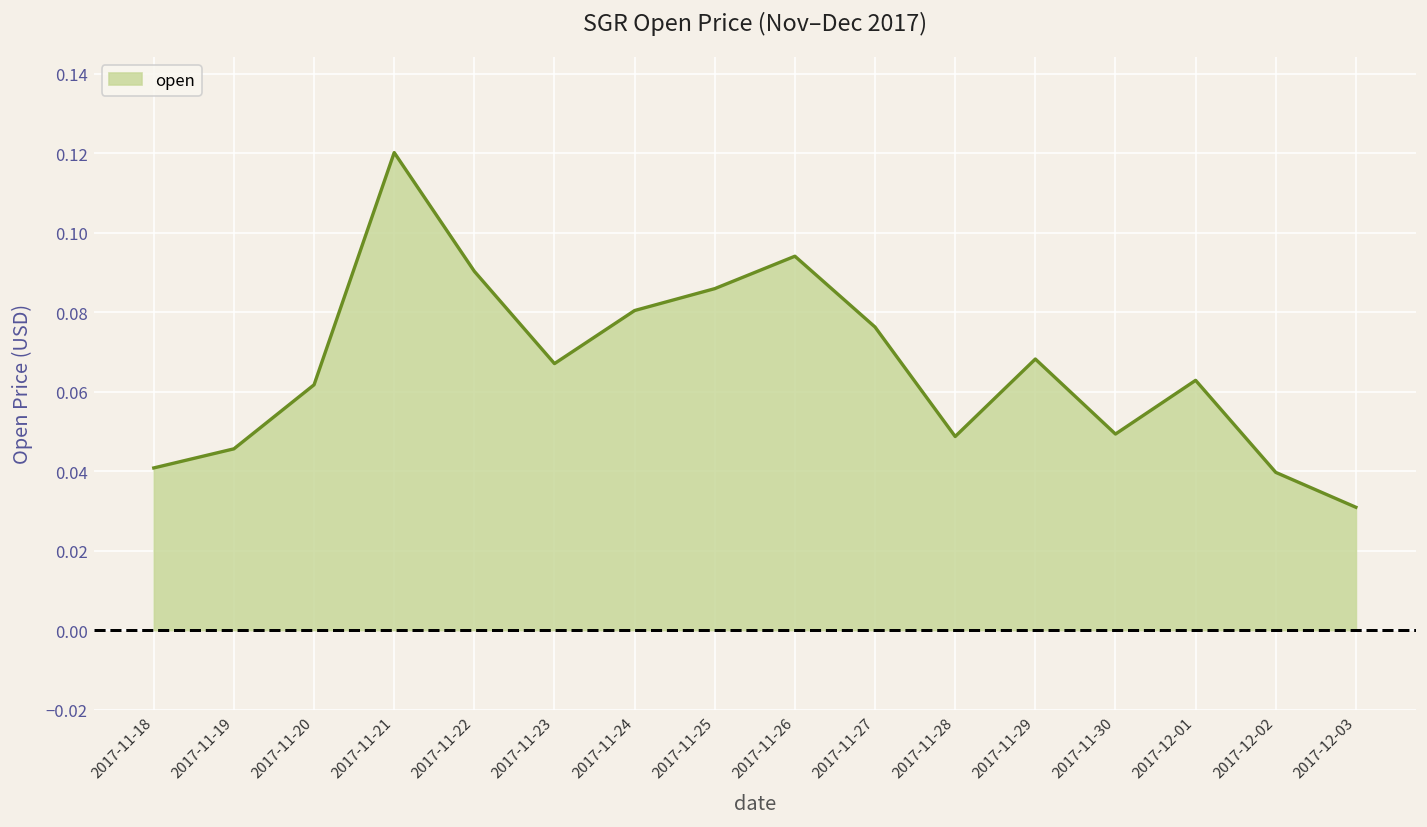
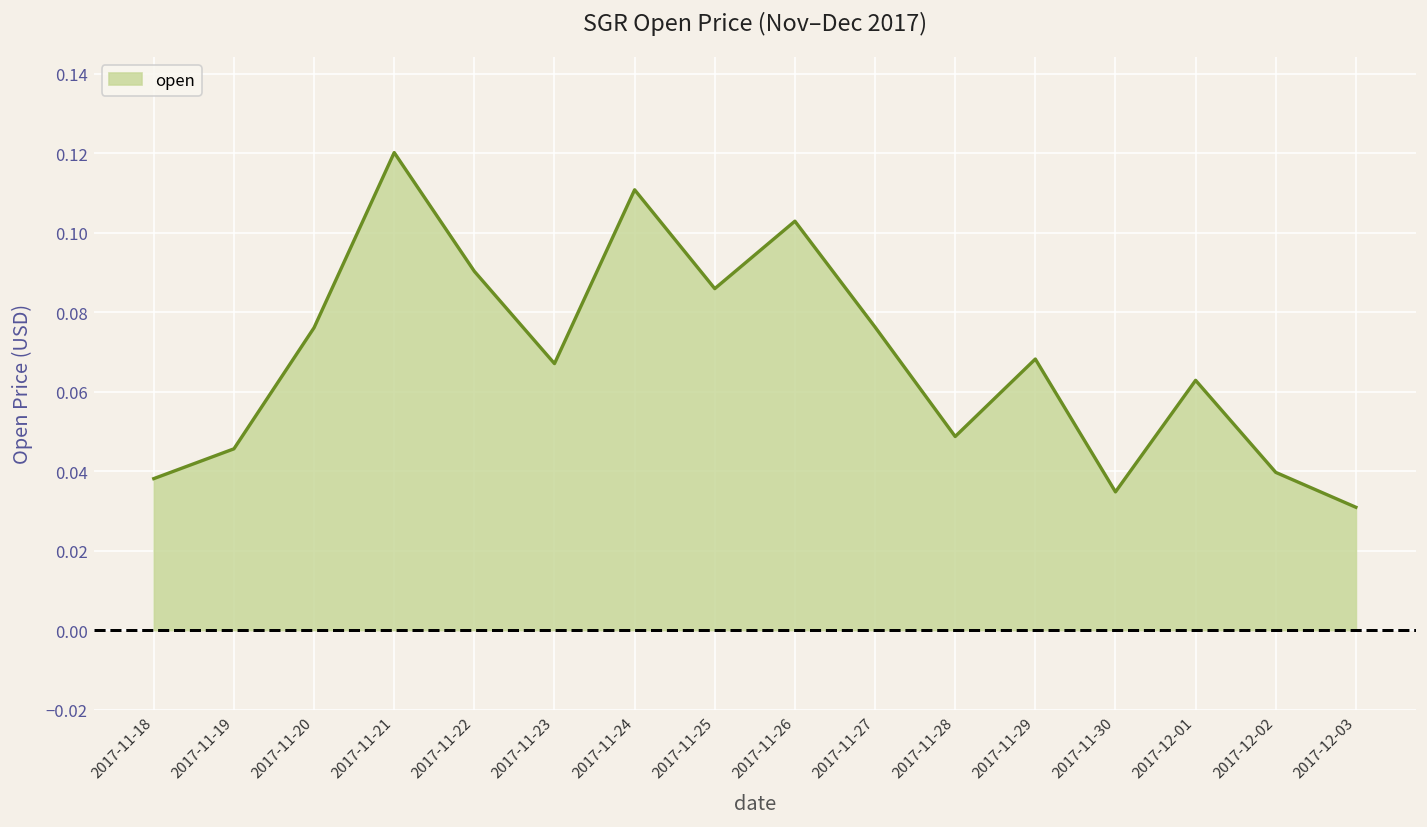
2017-11-18: 0.041 -> 0.038
2017-11-20: 0.062 -> 0.076
2017-11-24: 0.080 -> 0.111
2017-11-26: 0.094 -> 0.103
2017-11-30: 0.049 -> 0.035
